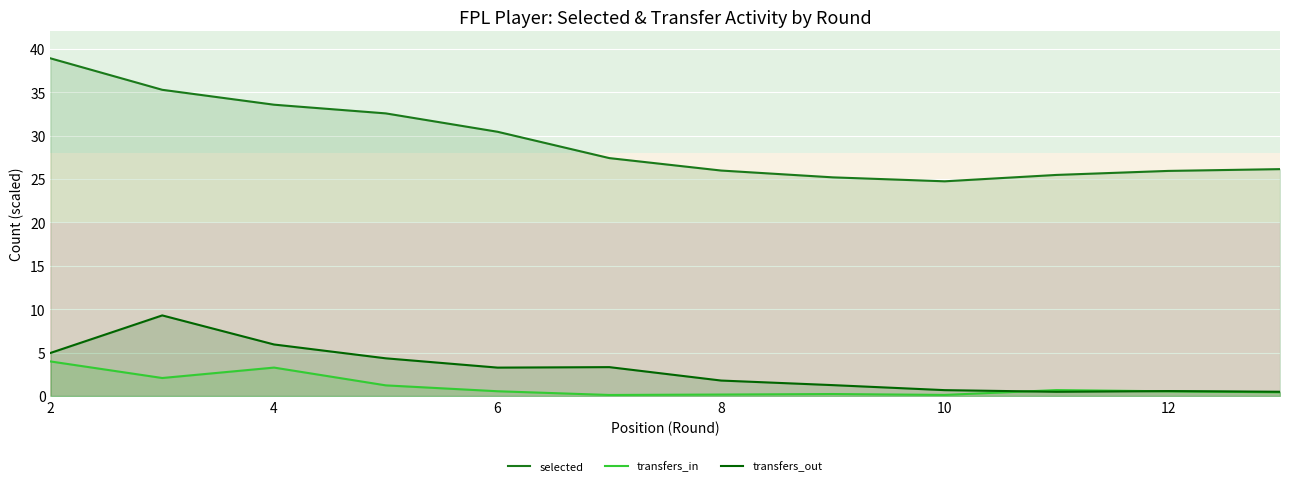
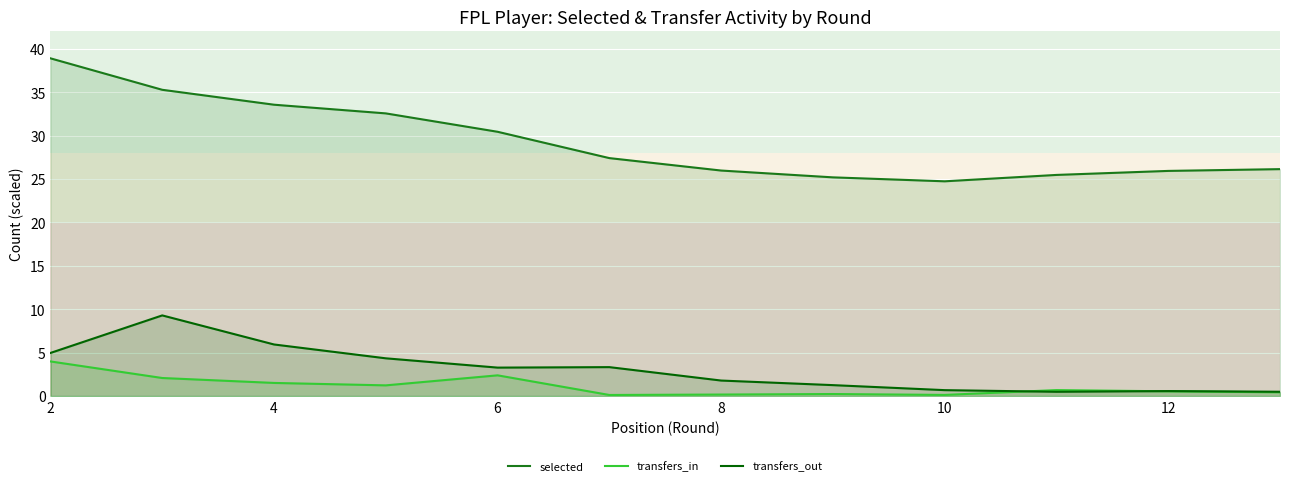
transfers_in, 4: 3 -> 2
transfers_in, 6: 1 -> 2
